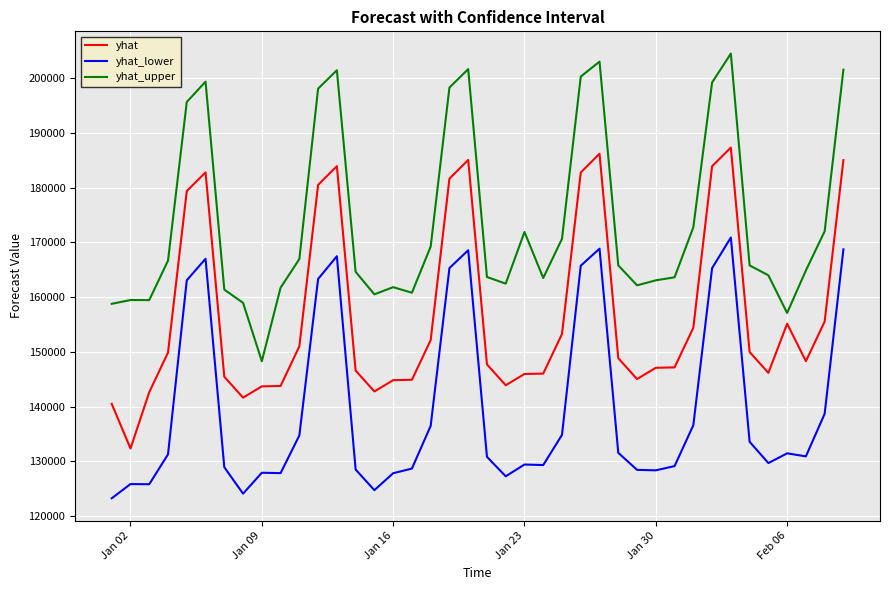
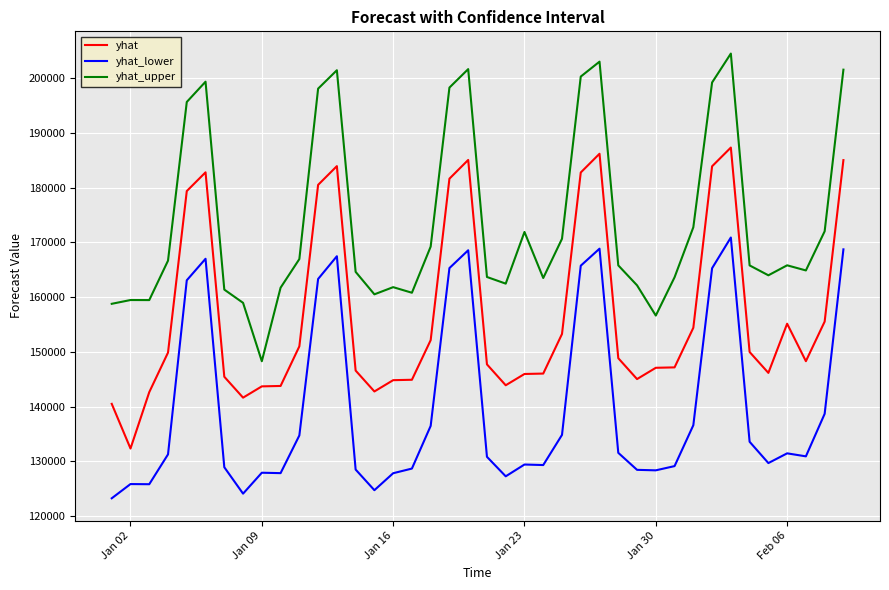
yhat_upper, Jan 30: 163000 -> 157000
yhat_upper, Feb 06: 157000 -> 166000
